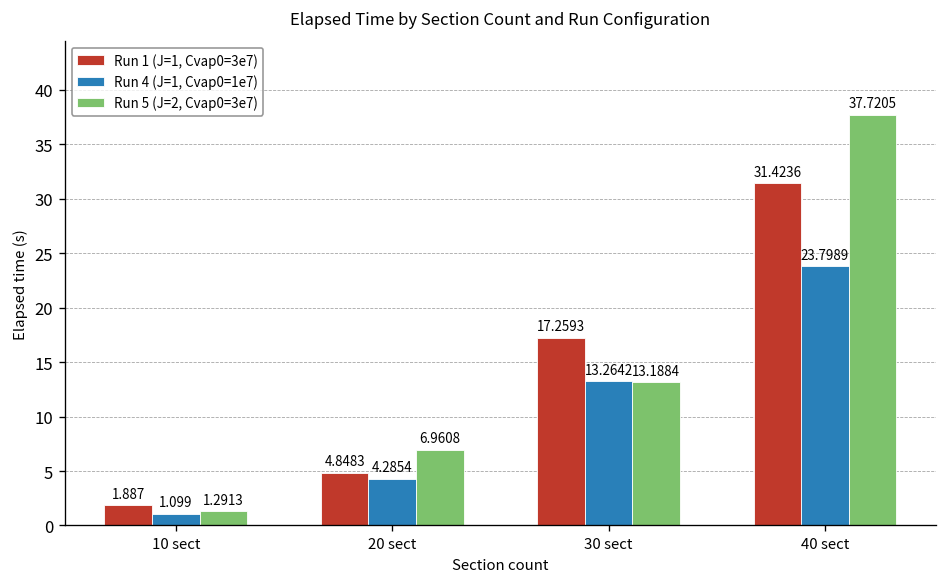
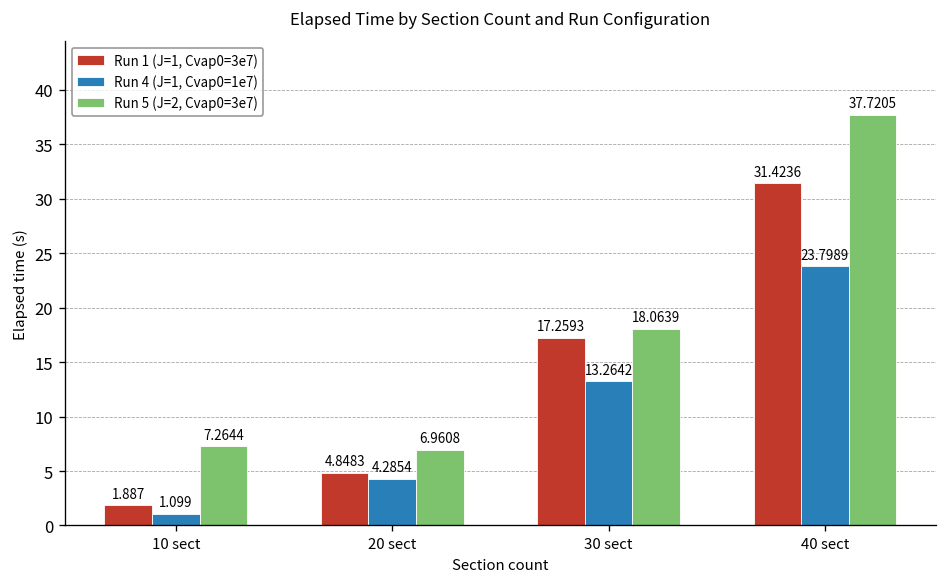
Run 5 (J=2, Cvap0=3e7), 10 sect: 1.2913 -> 7.2644
Run 5 (J=2, Cvap0=3e7), 30 sect: 13.1884 -> 18.0639
